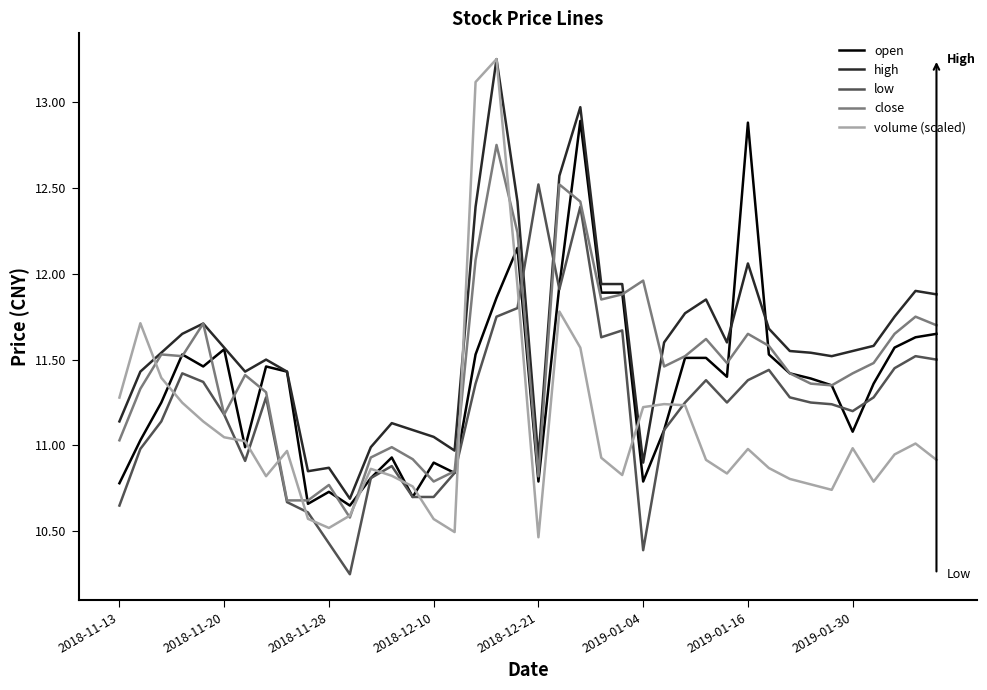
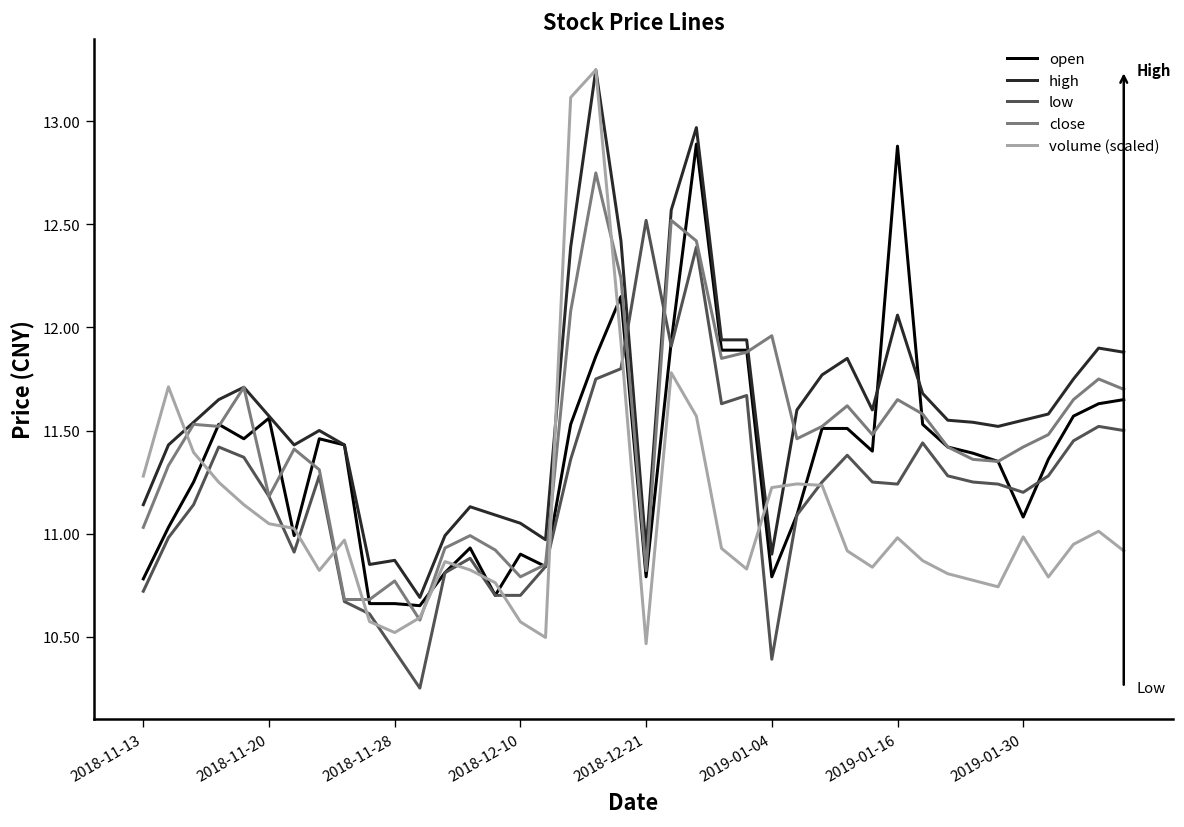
low, 2018-11-13: 10.65 -> 10.72
open, 2018-11-28: 10.73 -> 10.66
low, 2019-01-16: 11.38 -> 11.24
